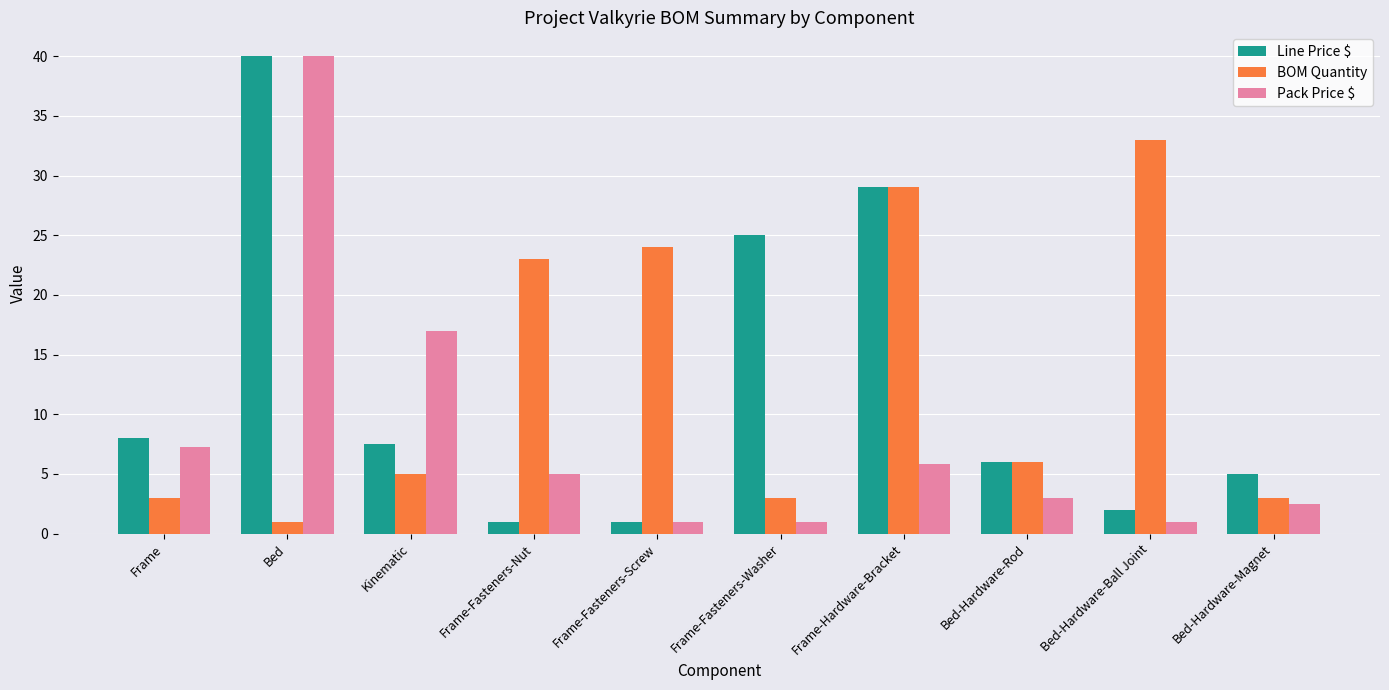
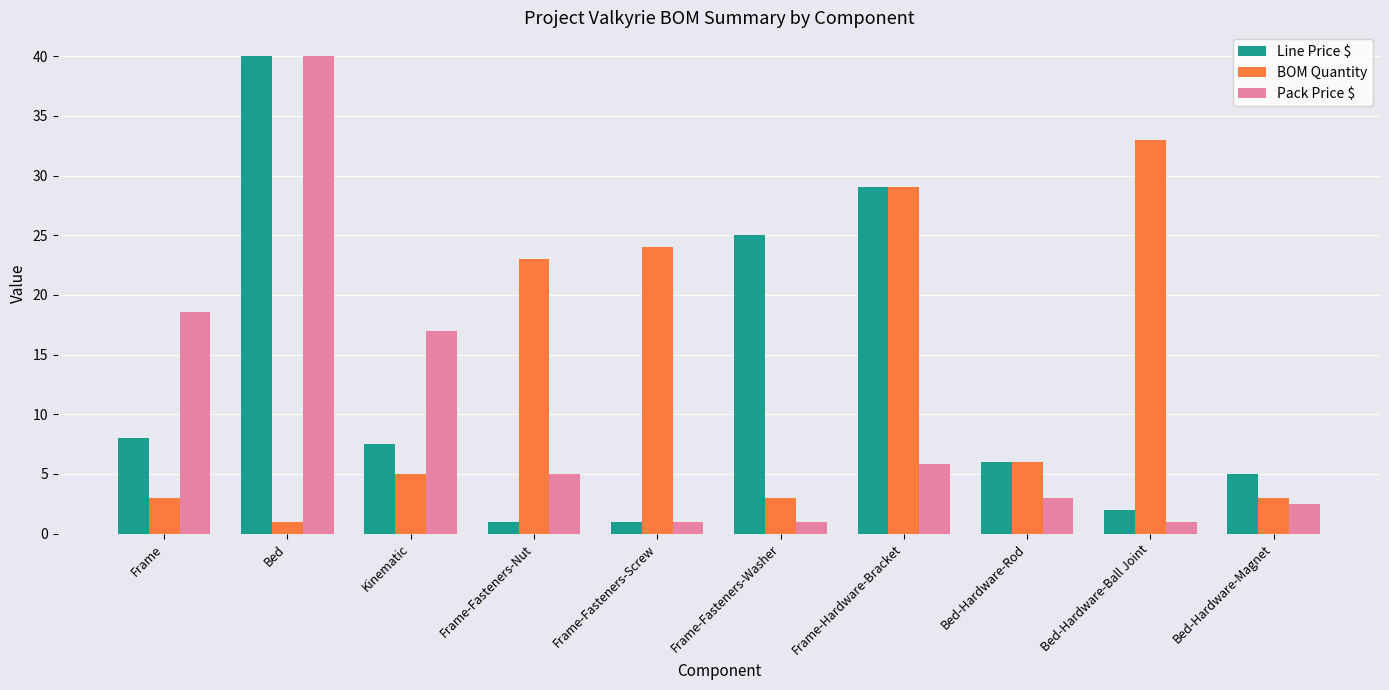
Pack Price $, Frame: 7.3 -> 18.6
